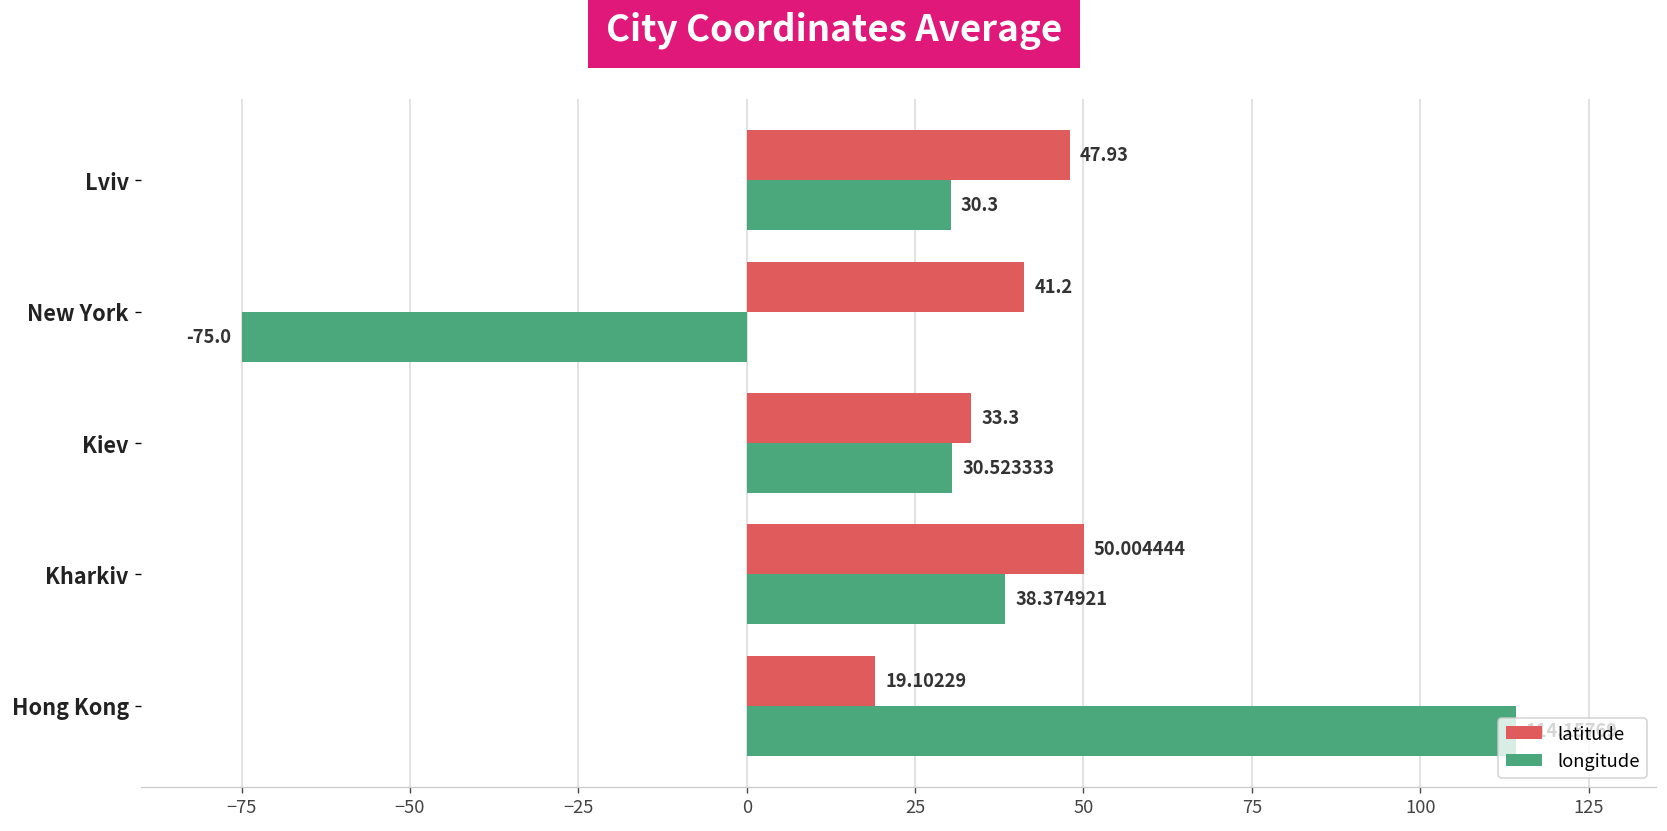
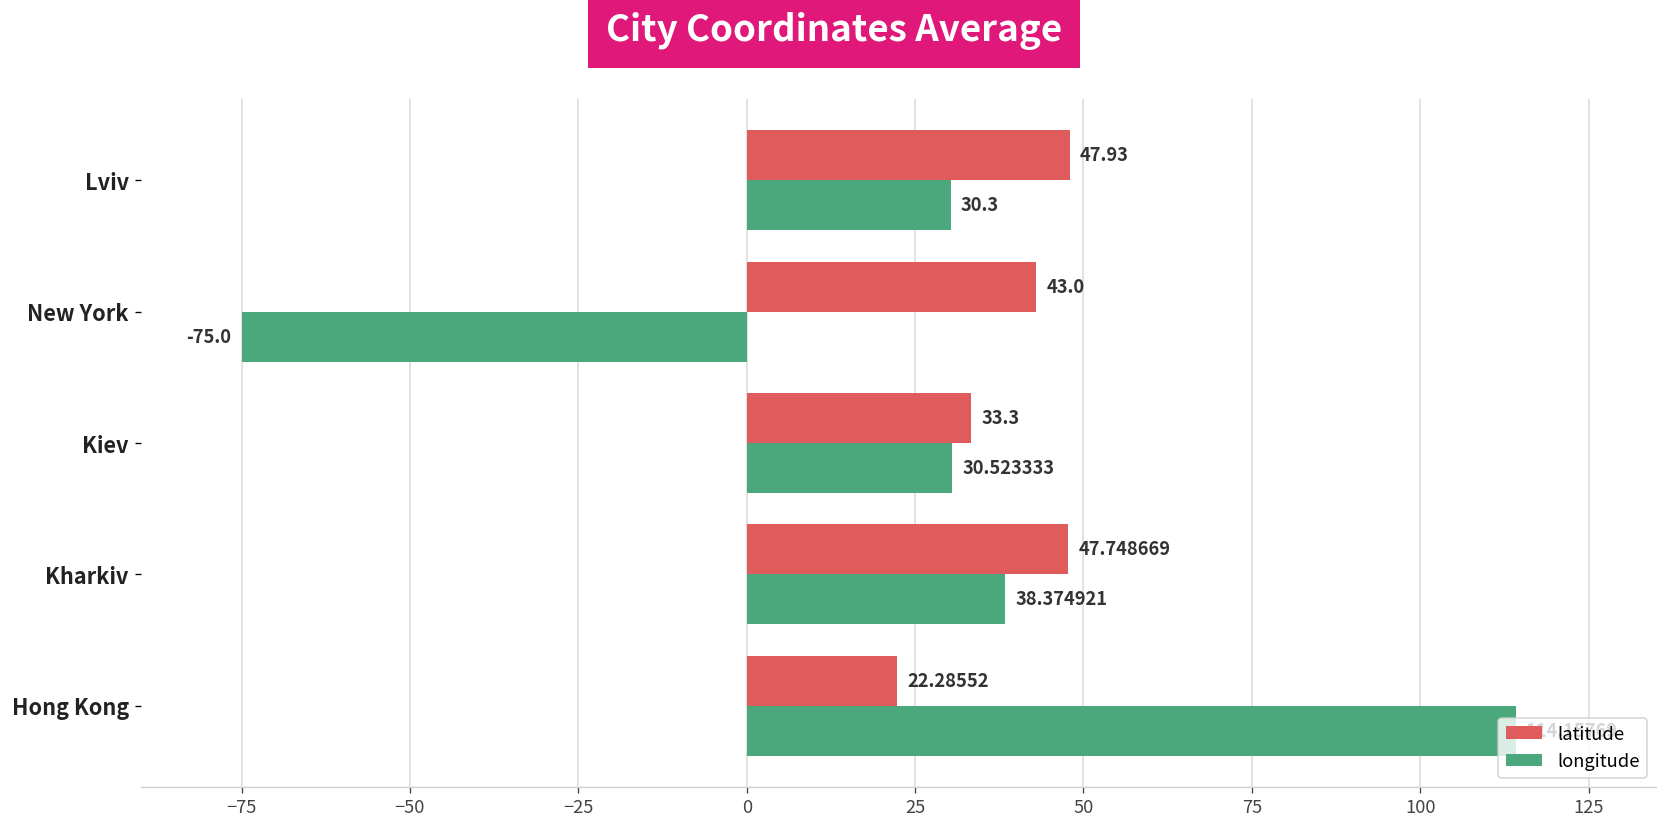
latitude, New York: 41.2 -> 43.0
latitude, Kharkiv: 50.004444 -> 47.748669
latitude, Hong Kong: 19.10229 -> 22.28552
